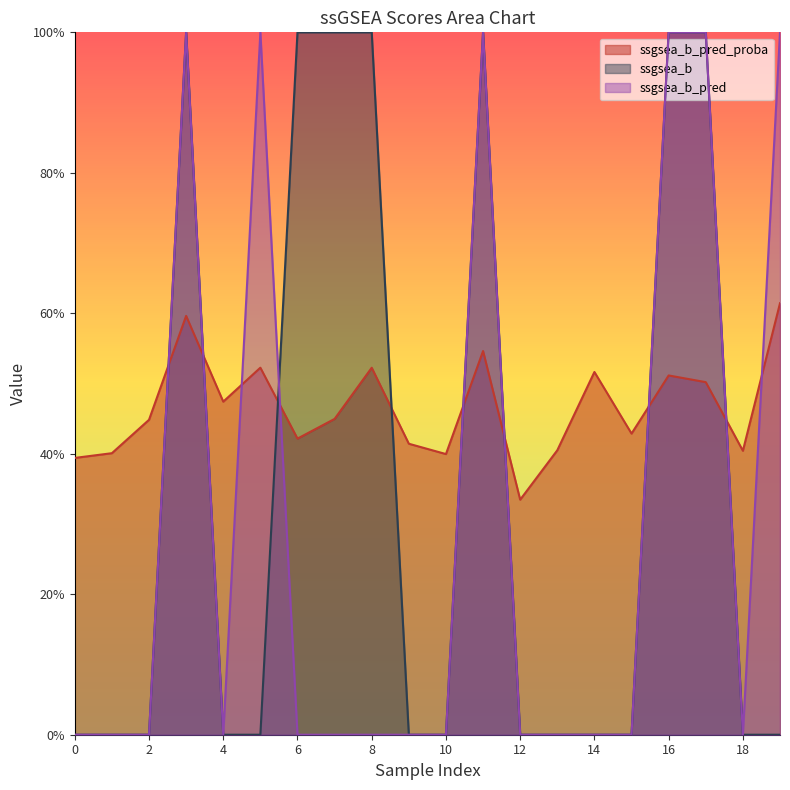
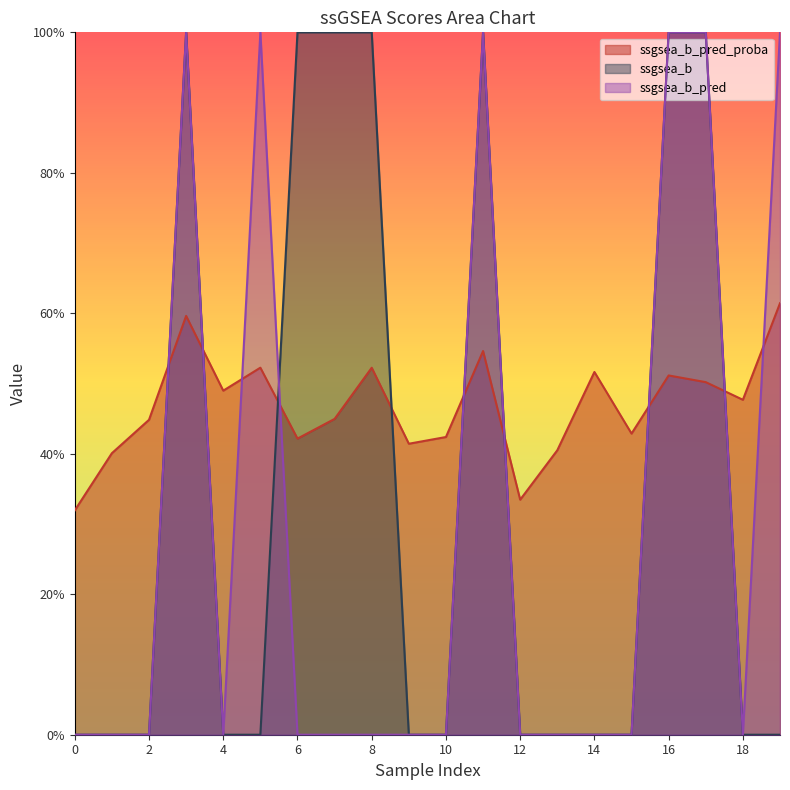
ssgsea_b_pred_proba, 0: 39% -> 32%
ssgsea_b_pred_proba, 4: 47% -> 49%
ssgsea_b_pred_proba, 10: 40% -> 42%
ssgsea_b_pred_proba, 18: 40% -> 48%
